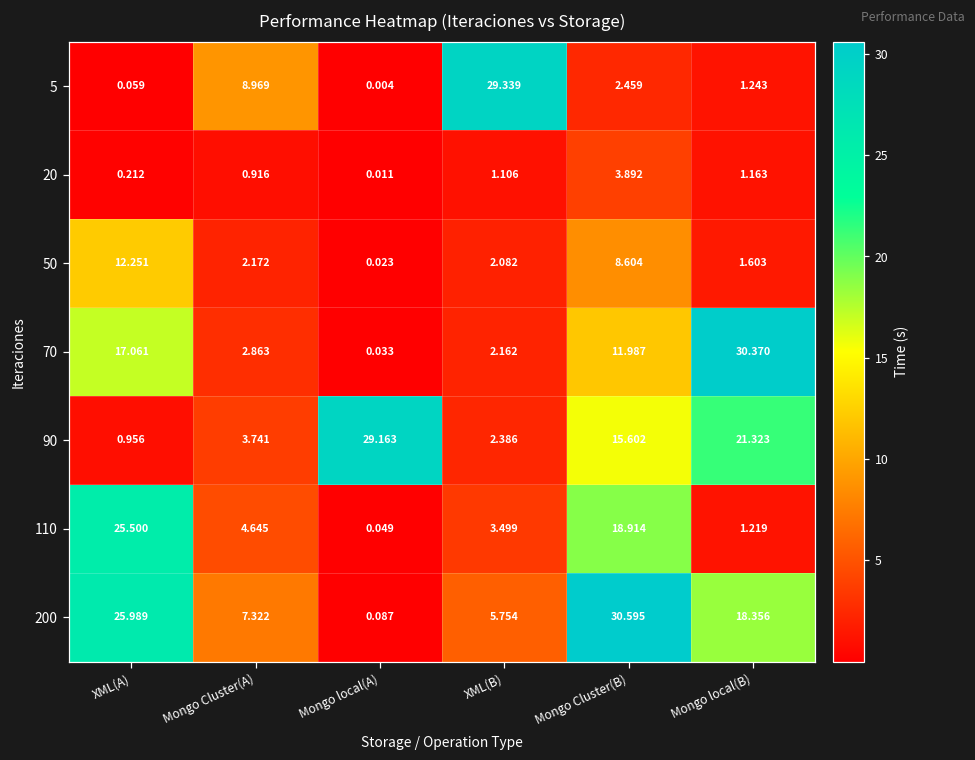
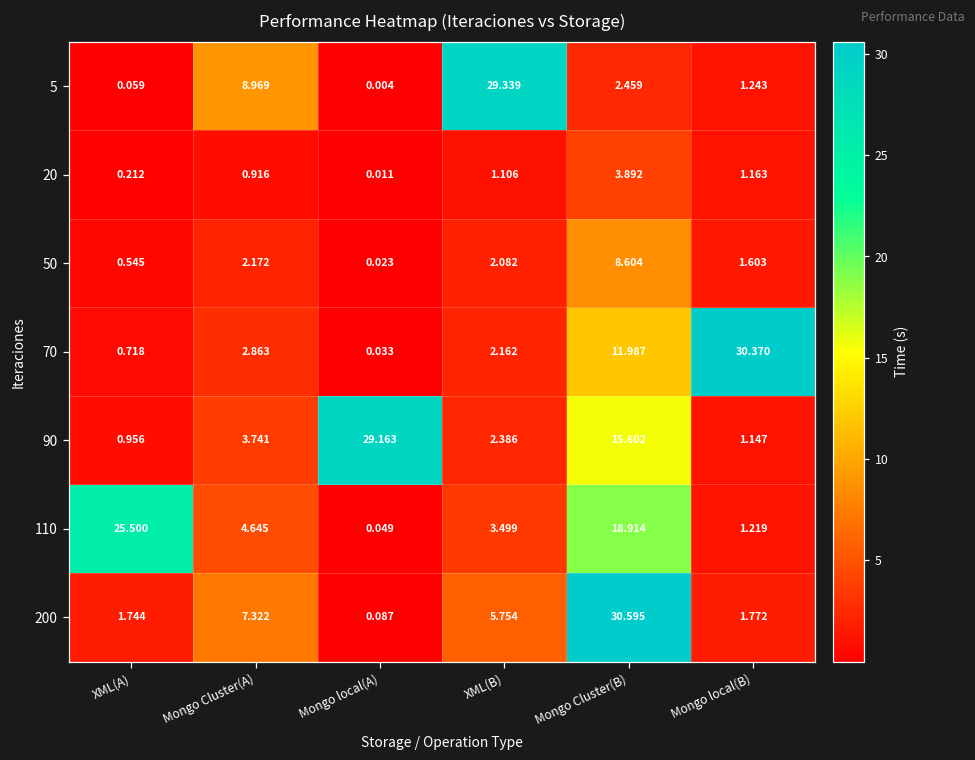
50, XML(A): 12.251 -> 0.545
70, XML(A): 17.061 -> 0.718
90, Mongo local(B): 21.323 -> 1.147
200, XML(A): 25.989 -> 1.744
200, Mongo local(B): 18.356 -> 1.772
